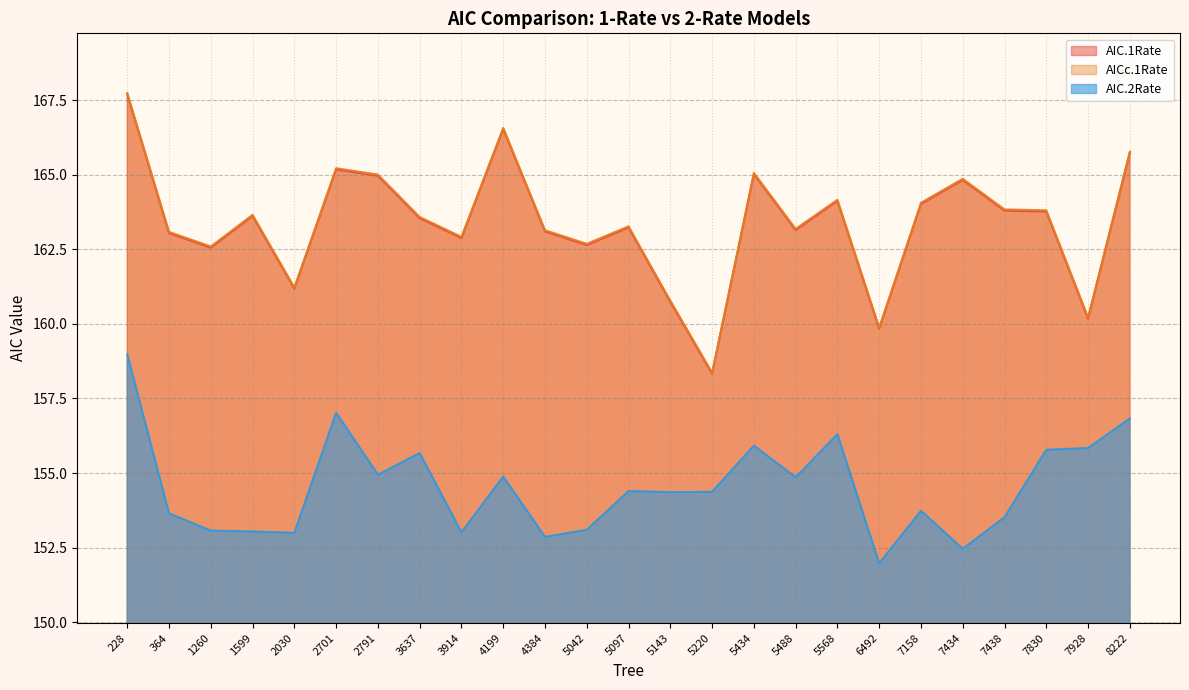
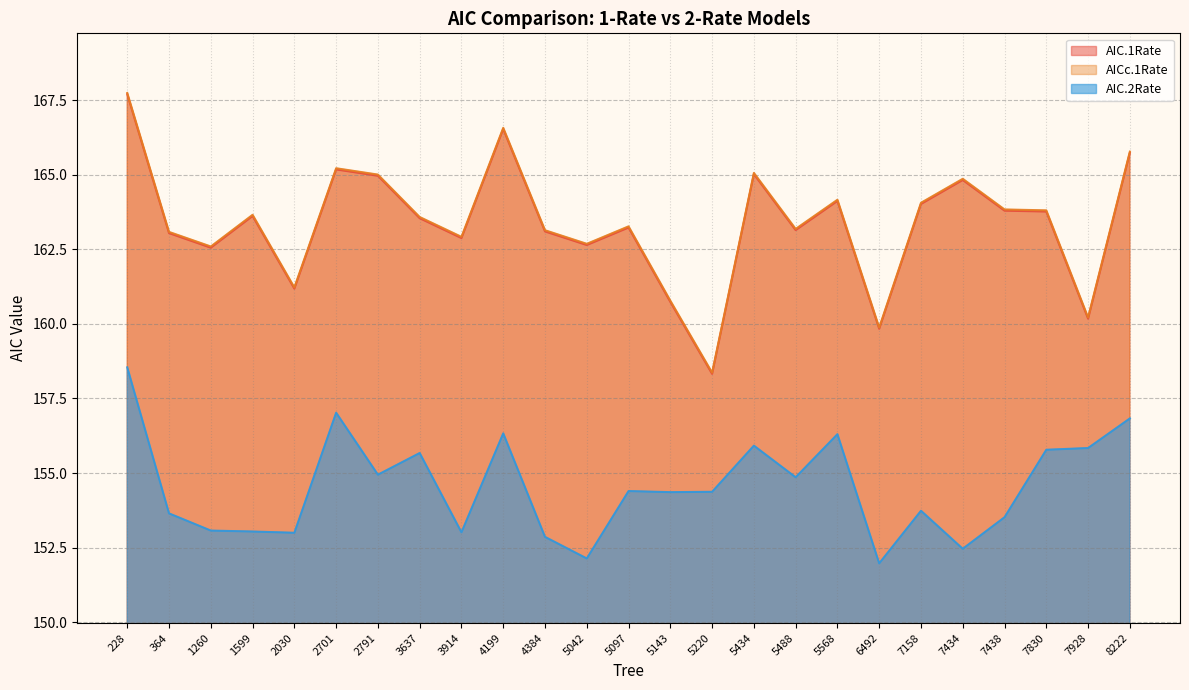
AIC.2Rate, 228: 159.0 -> 158.5
AIC.2Rate, 4199: 154.9 -> 156.3
AIC.2Rate, 5042: 153.1 -> 152.1
